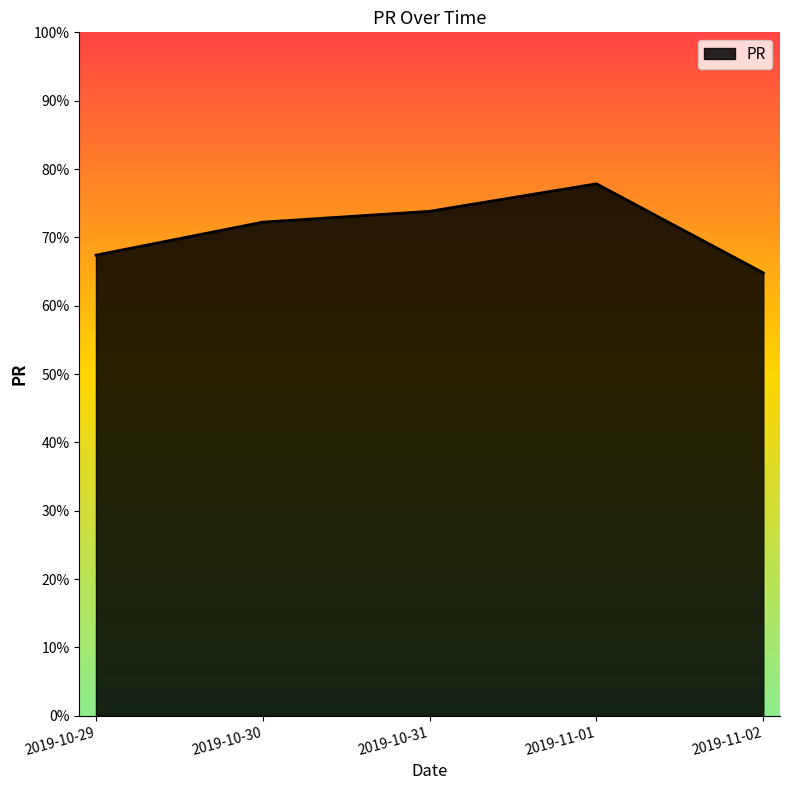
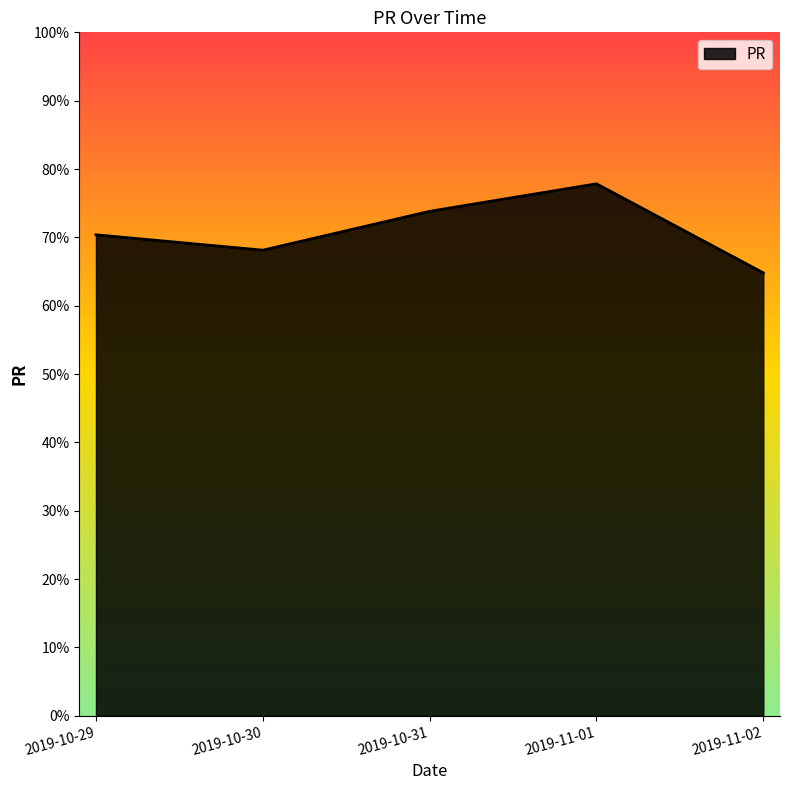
2019-10-29: 67% -> 70%
2019-10-30: 72% -> 68%
